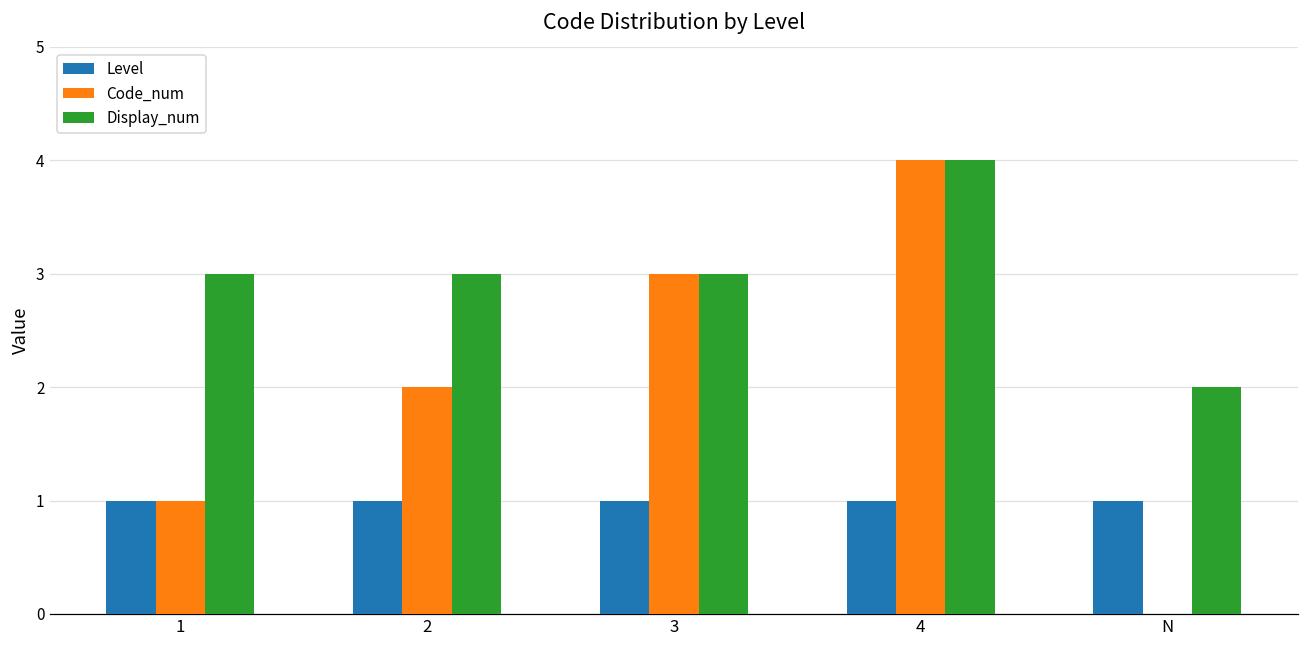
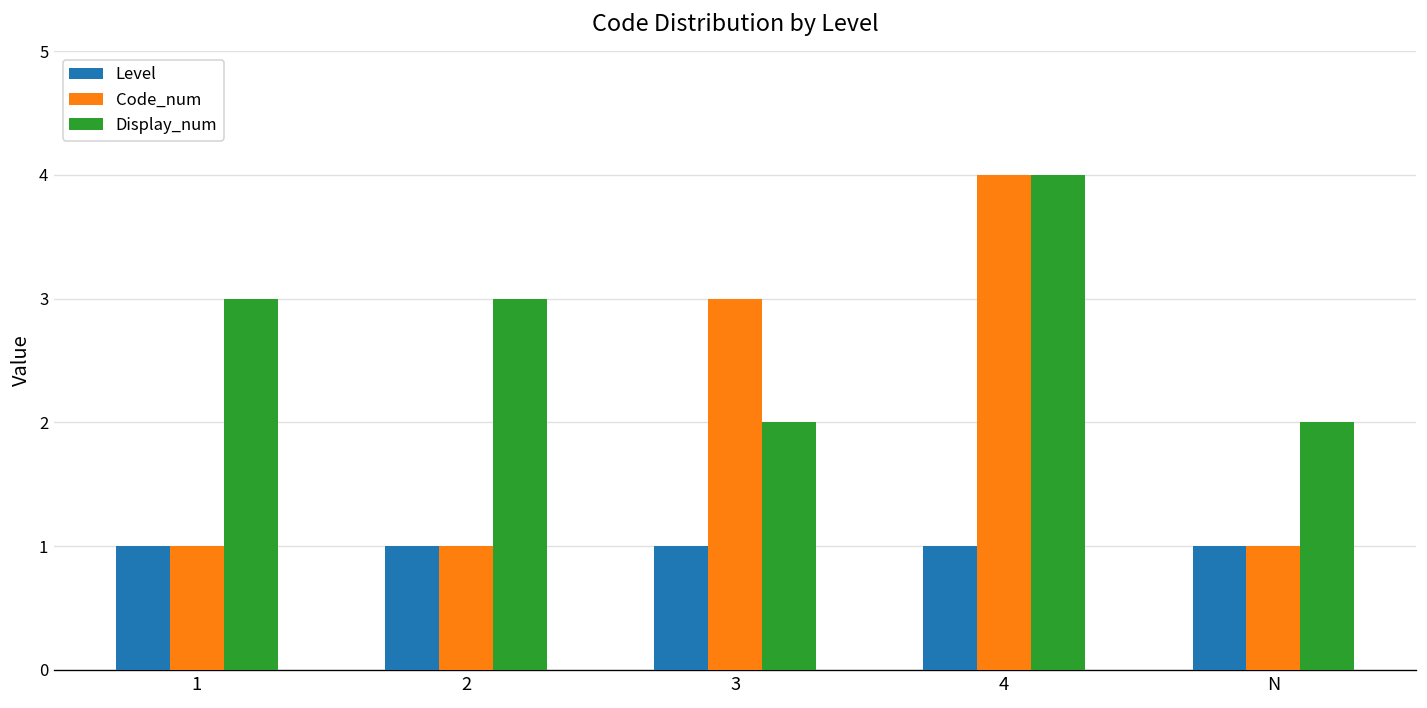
Code_num, 2: 2 -> 1
Display_num, 3: 3 -> 2
Code_num, N: 0 -> 1
